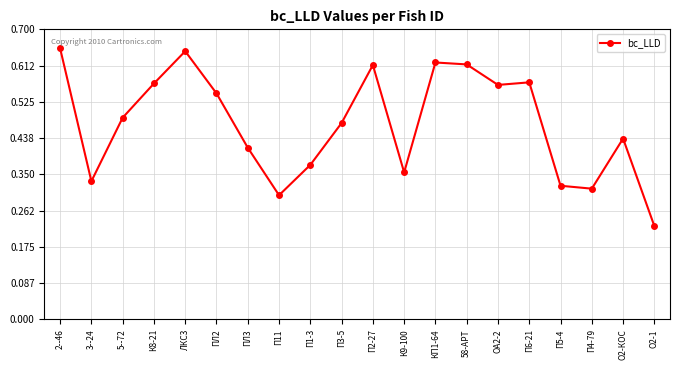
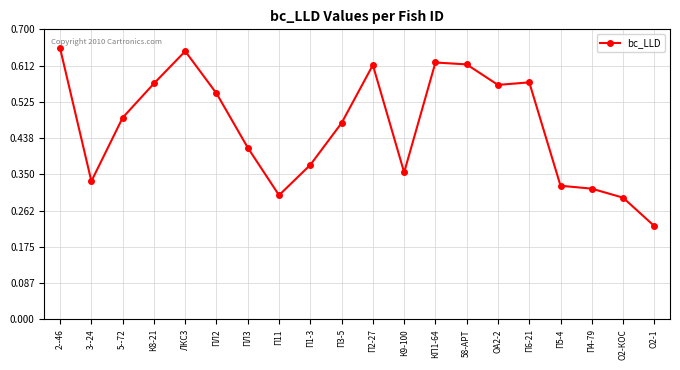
О2-КОС: 0.44 -> 0.29
